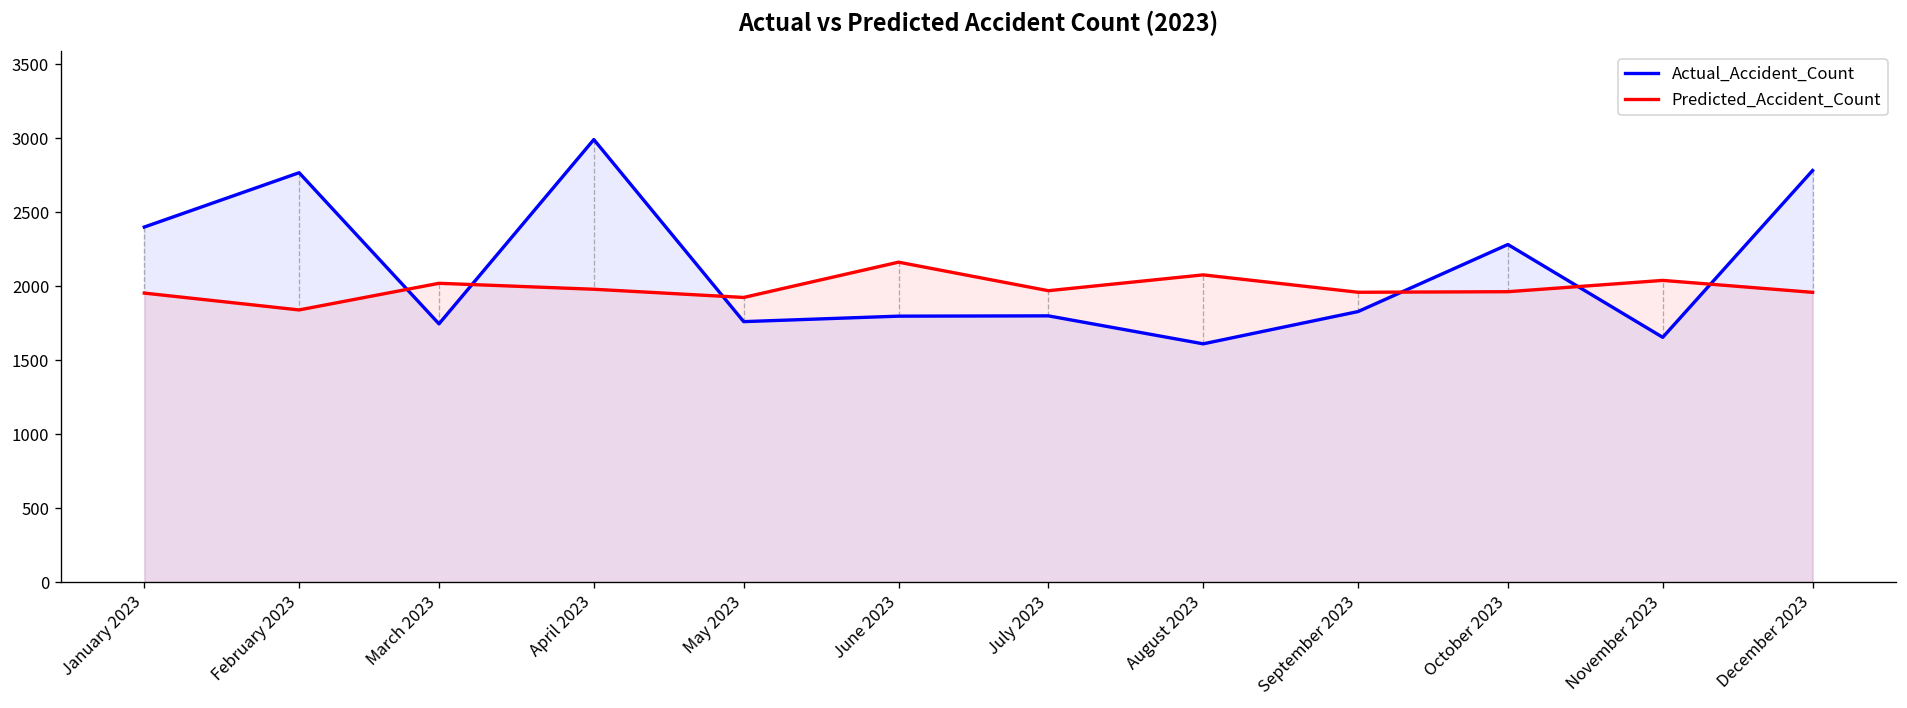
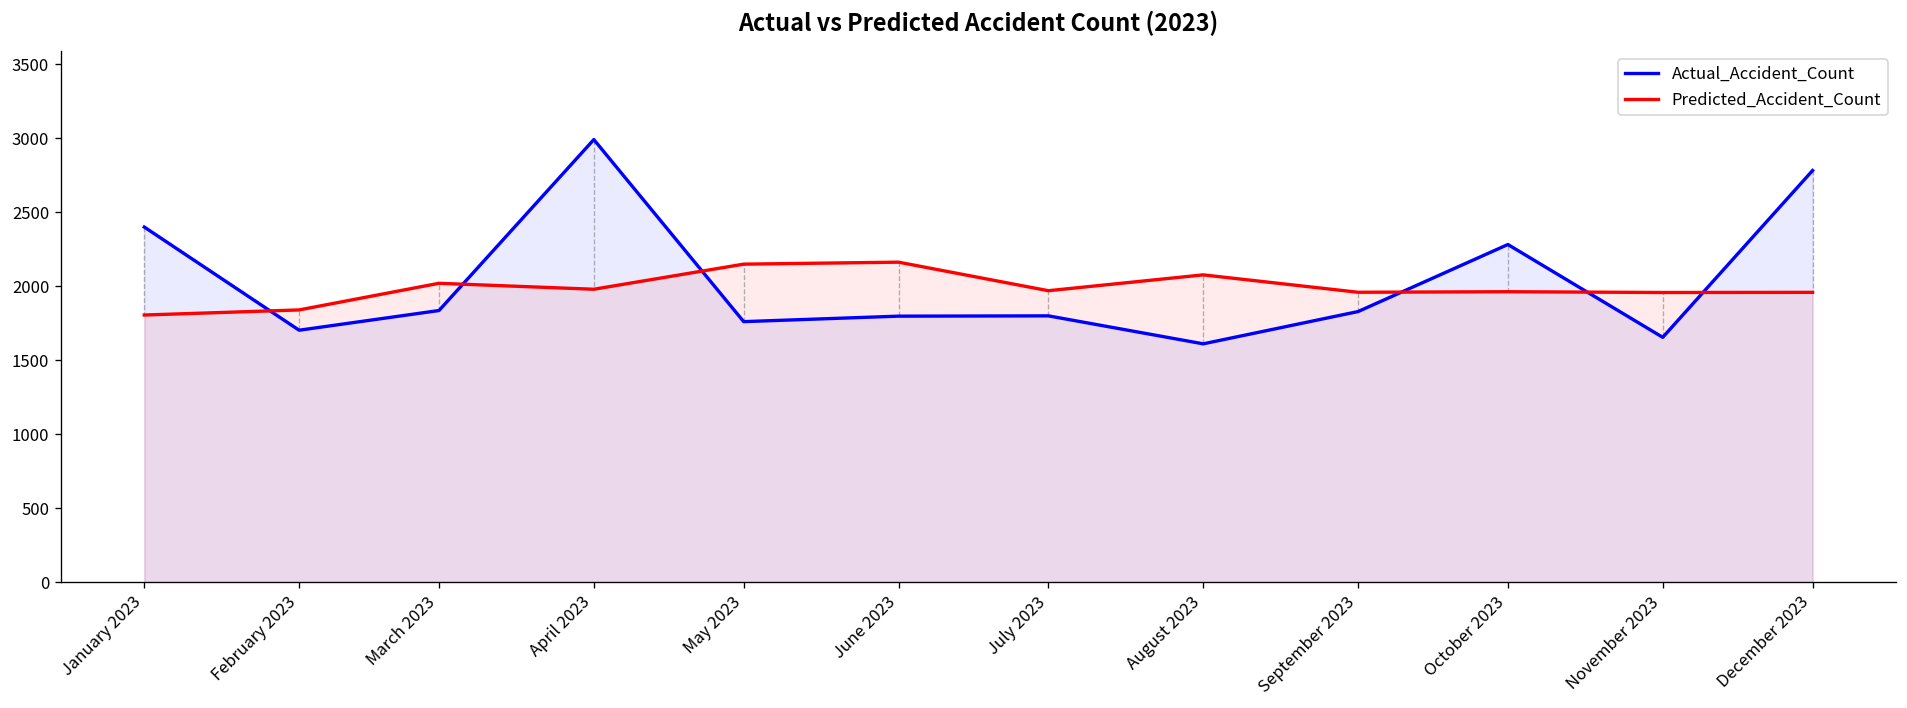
Predicted_Accident_Count, January 2023: 1950 -> 1810
Actual_Accident_Count, February 2023: 2770 -> 1700
Actual_Accident_Count, March 2023: 1750 -> 1840
Predicted_Accident_Count, May 2023: 1920 -> 2150
Predicted_Accident_Count, November 2023: 2040 -> 1960
